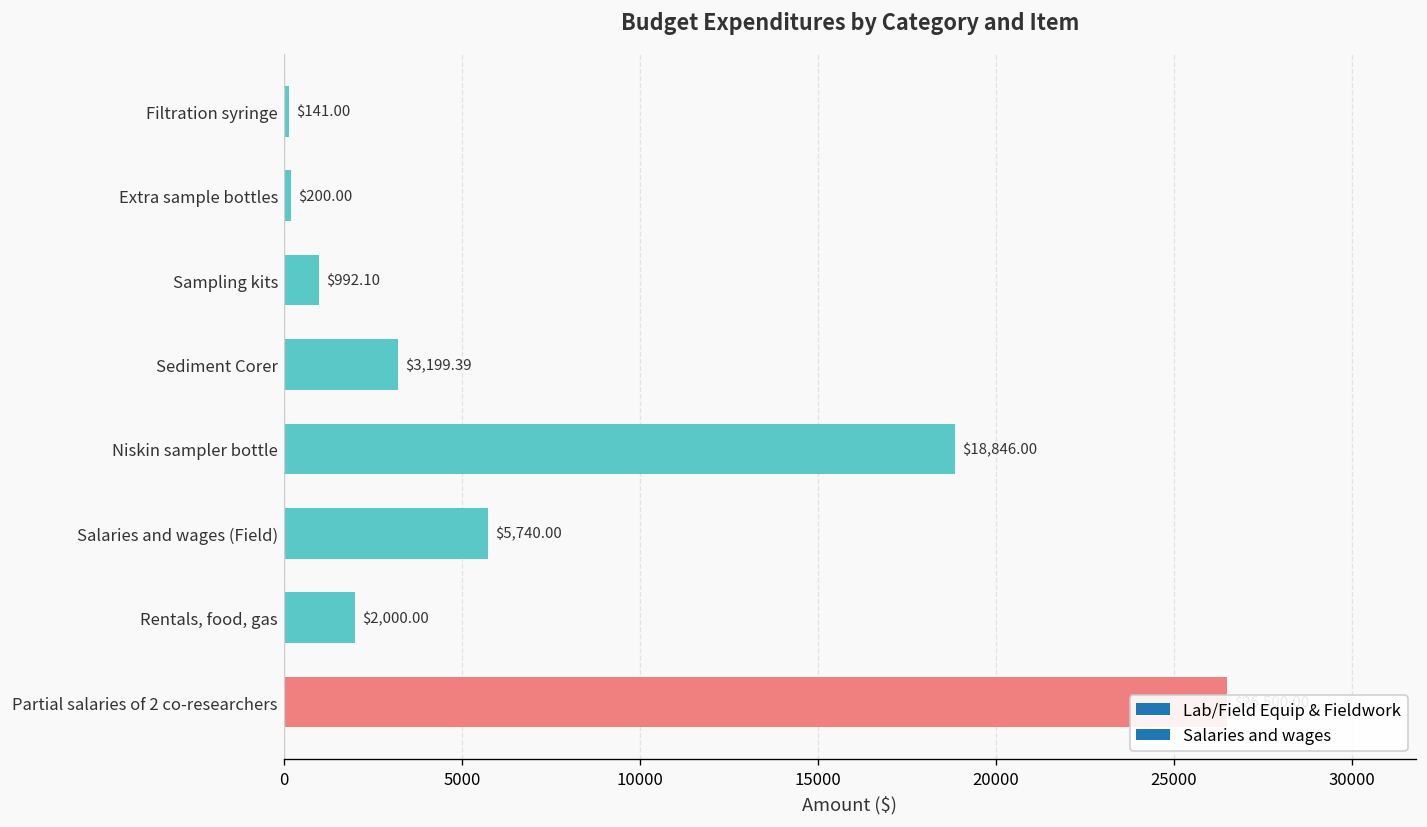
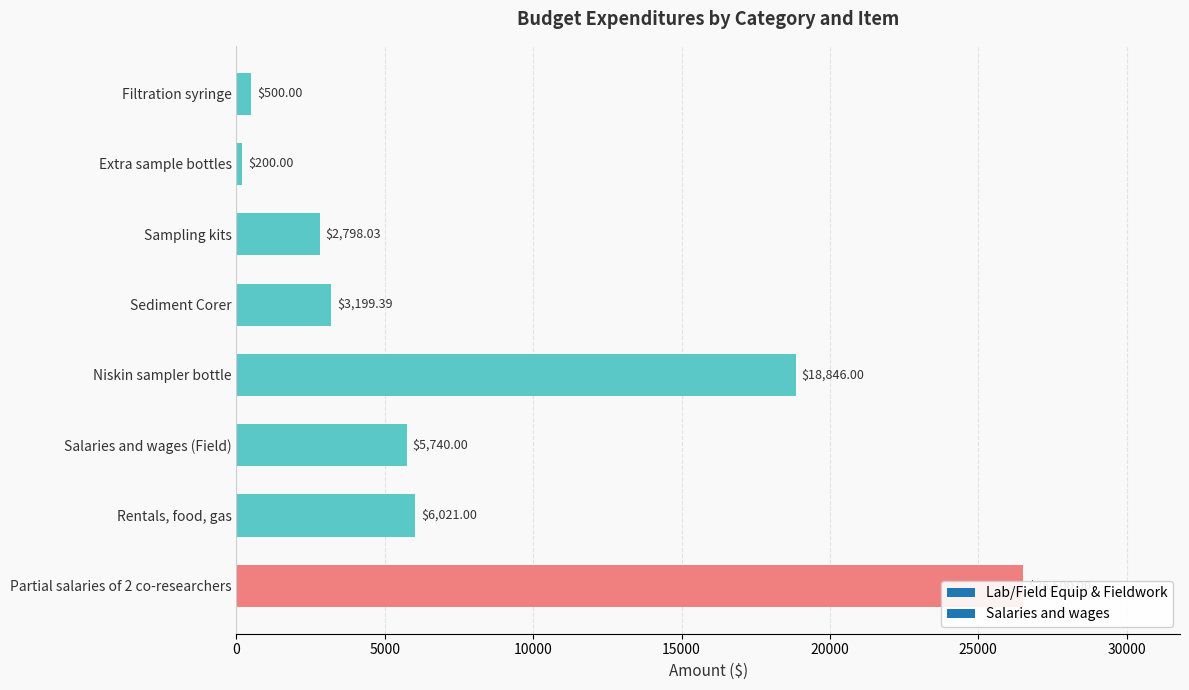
Filtration syringe: $141.00 -> $500.00
Sampling kits: $992.10 -> $2,798.03
Rentals, food, gas: $2,000.00 -> $6,021.00
